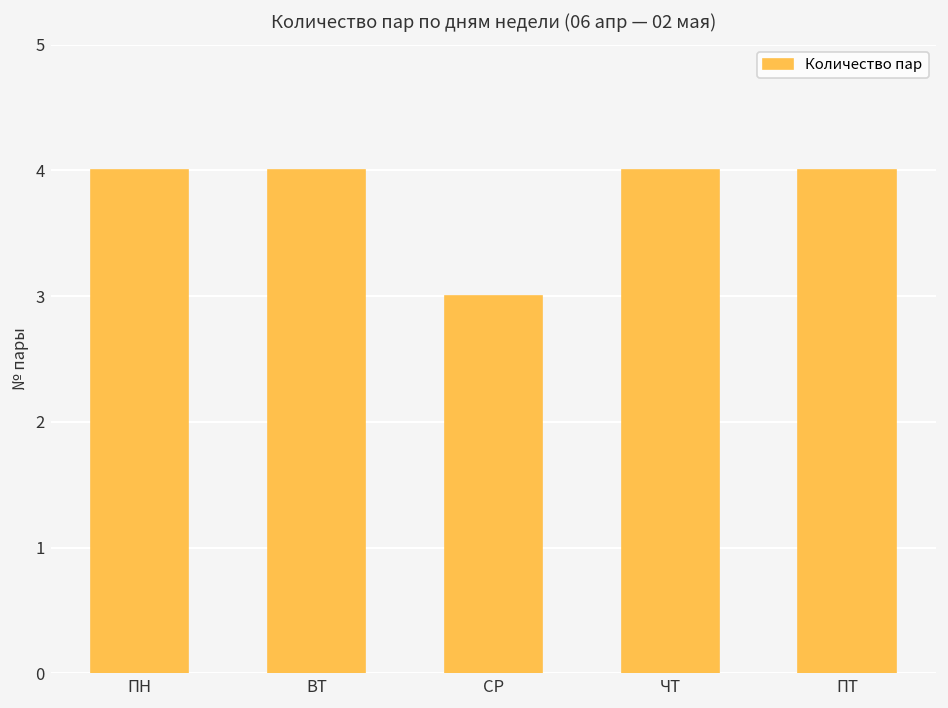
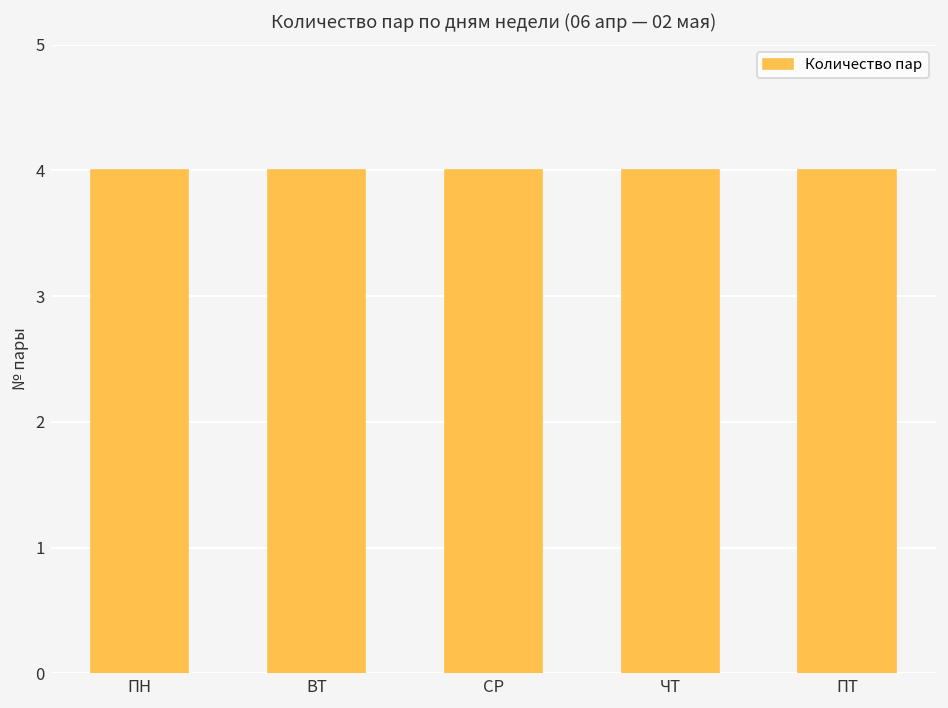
СР: 3 -> 4
